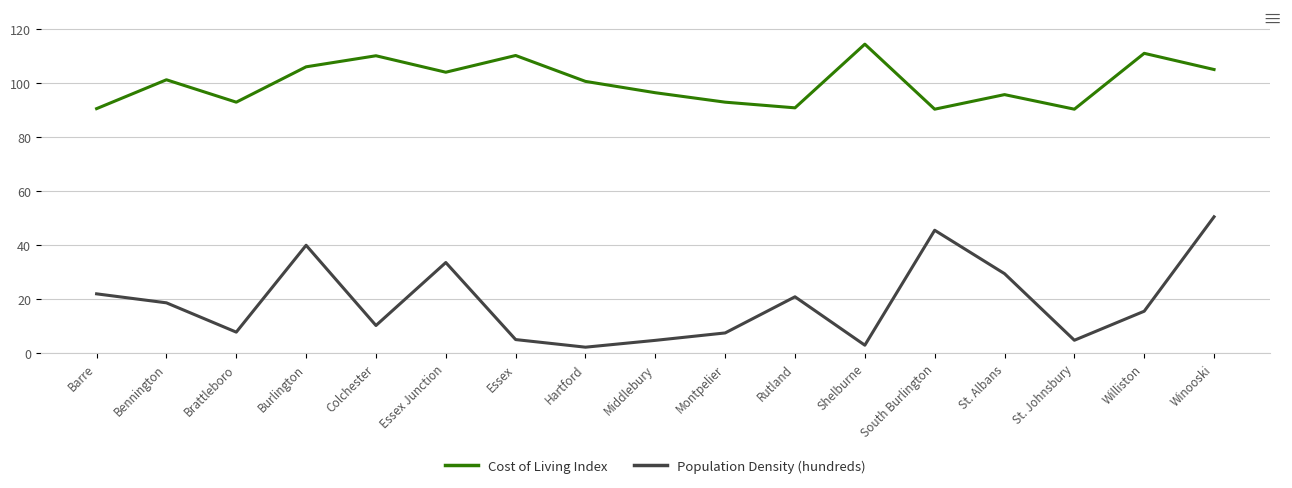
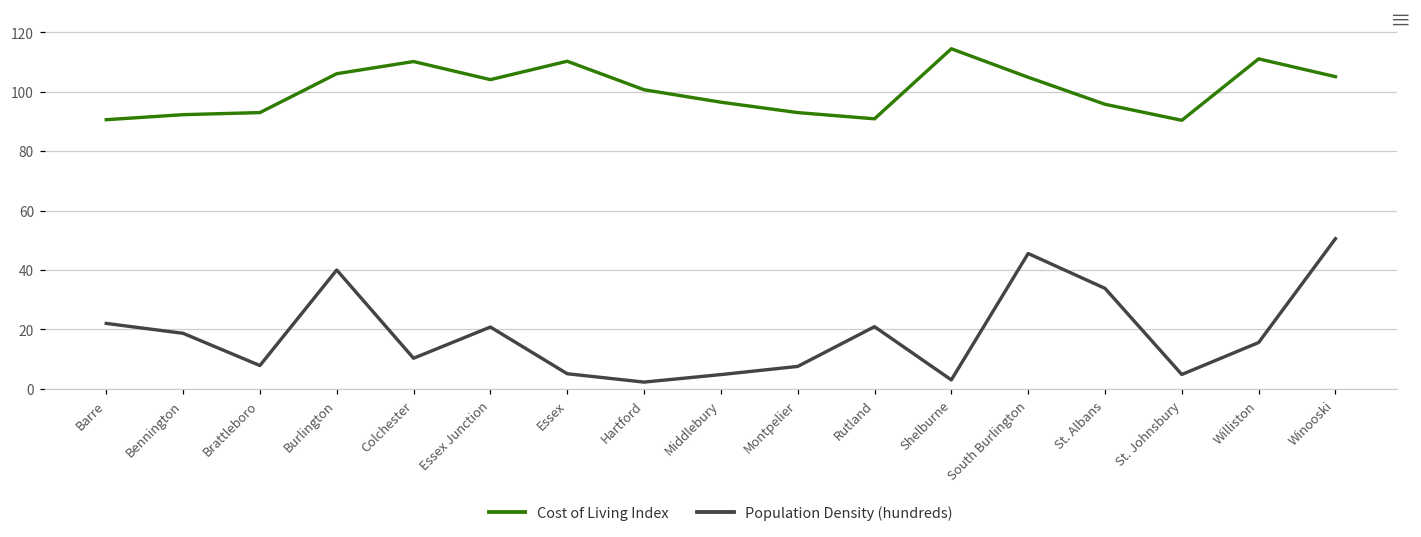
Cost of Living Index, Bennington: 101 -> 92
Population Density (hundreds), Essex Junction: 34 -> 21
Cost of Living Index, South Burlington: 90 -> 105
Population Density (hundreds), St. Albans: 29 -> 34
